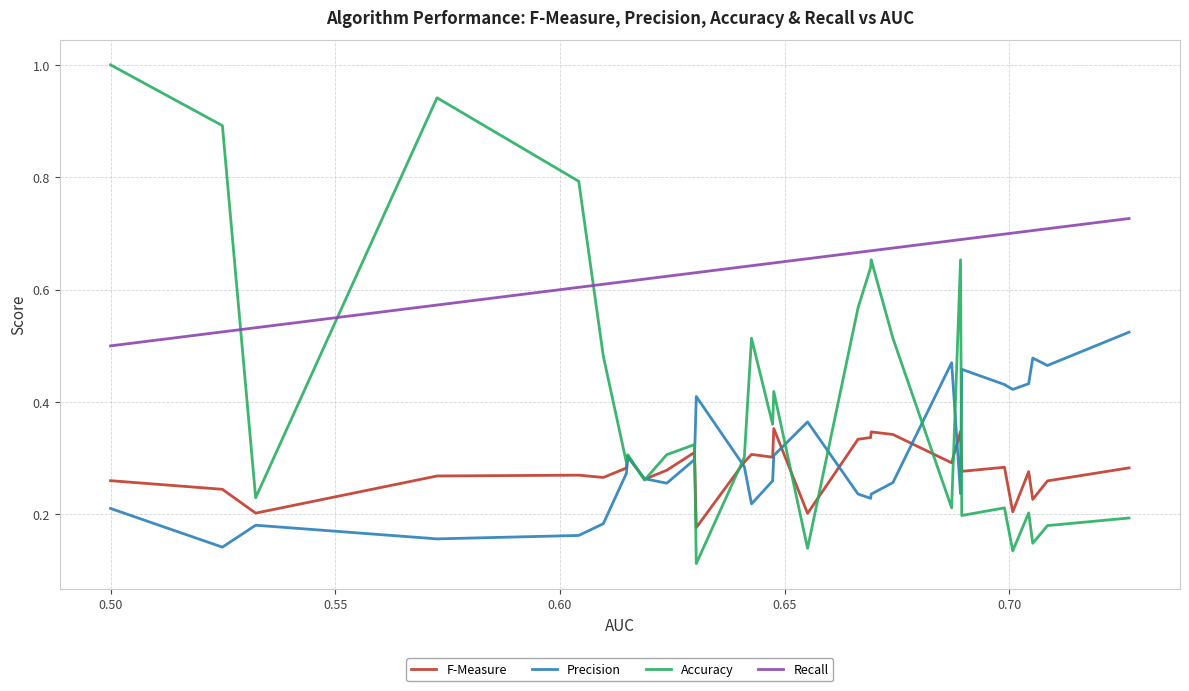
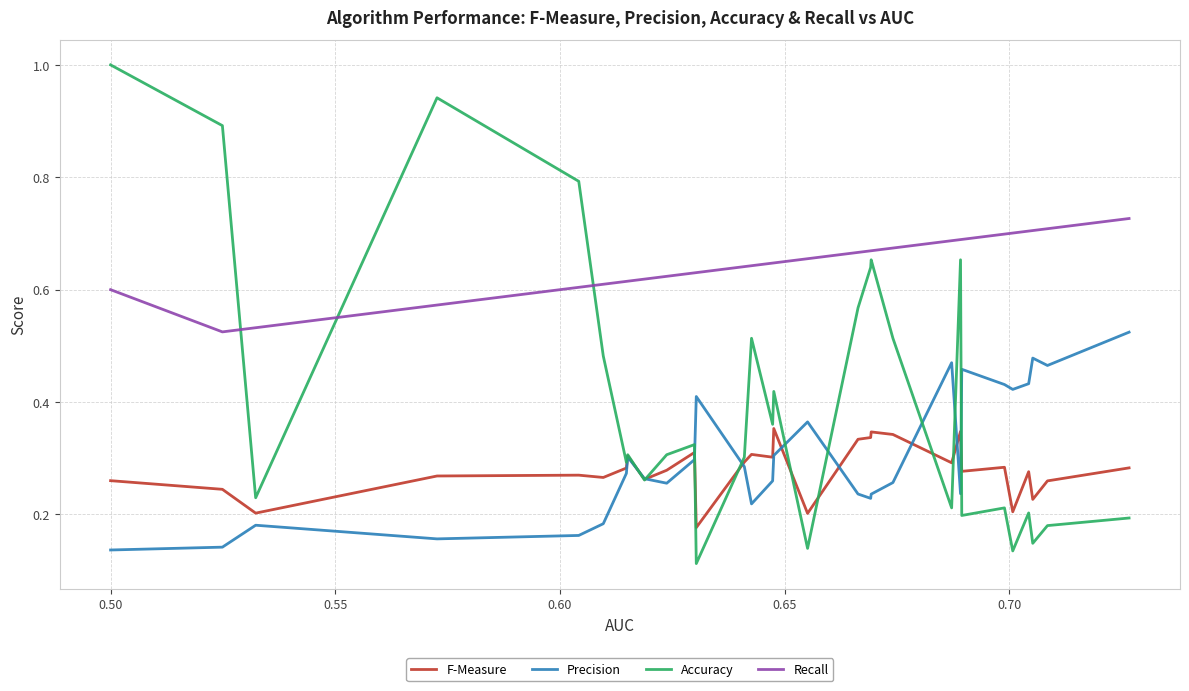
Precision, 0.50: 0.21 -> 0.14
Recall, 0.50: 0.5 -> 0.6
